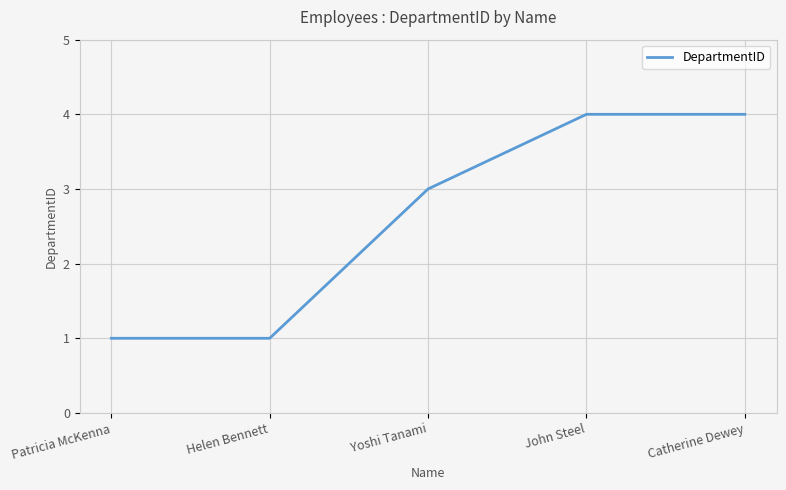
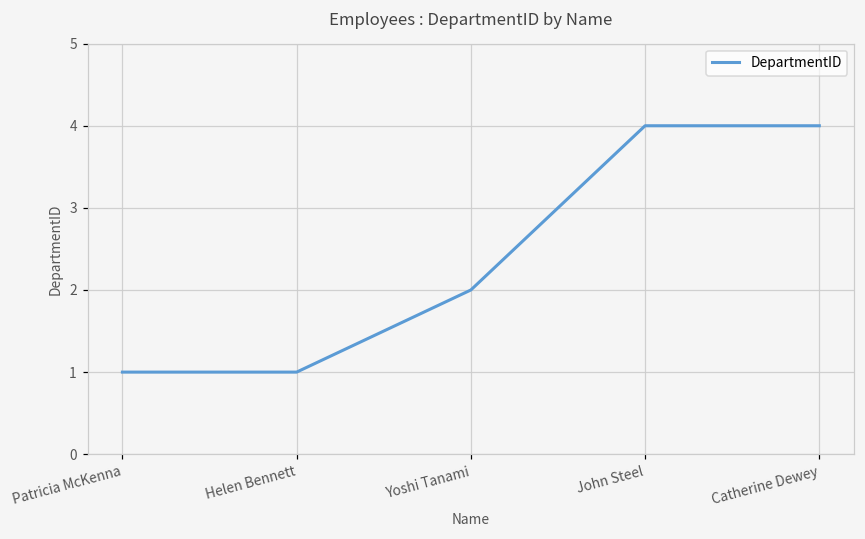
Yoshi Tanami: 3 -> 2
